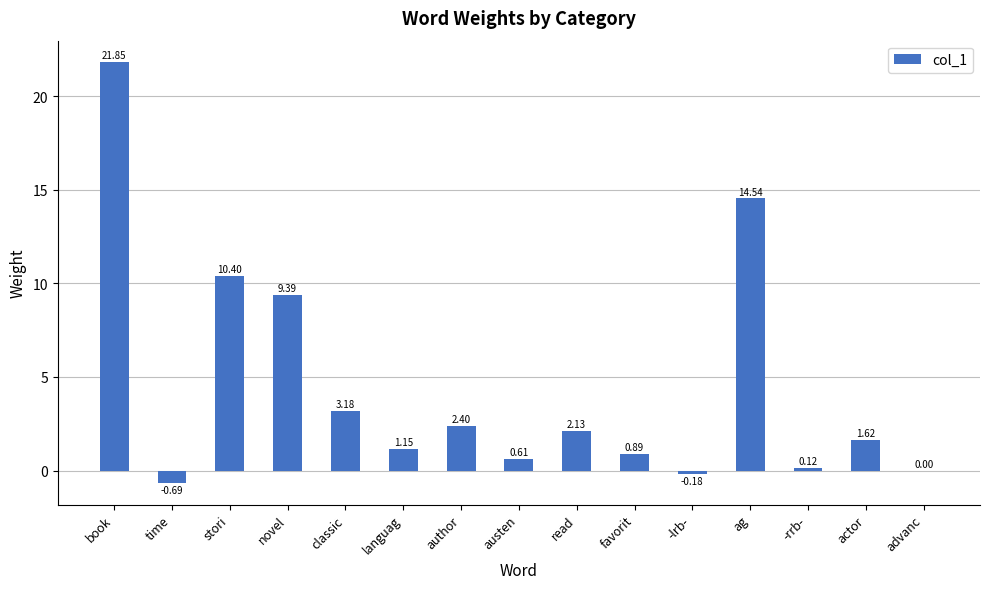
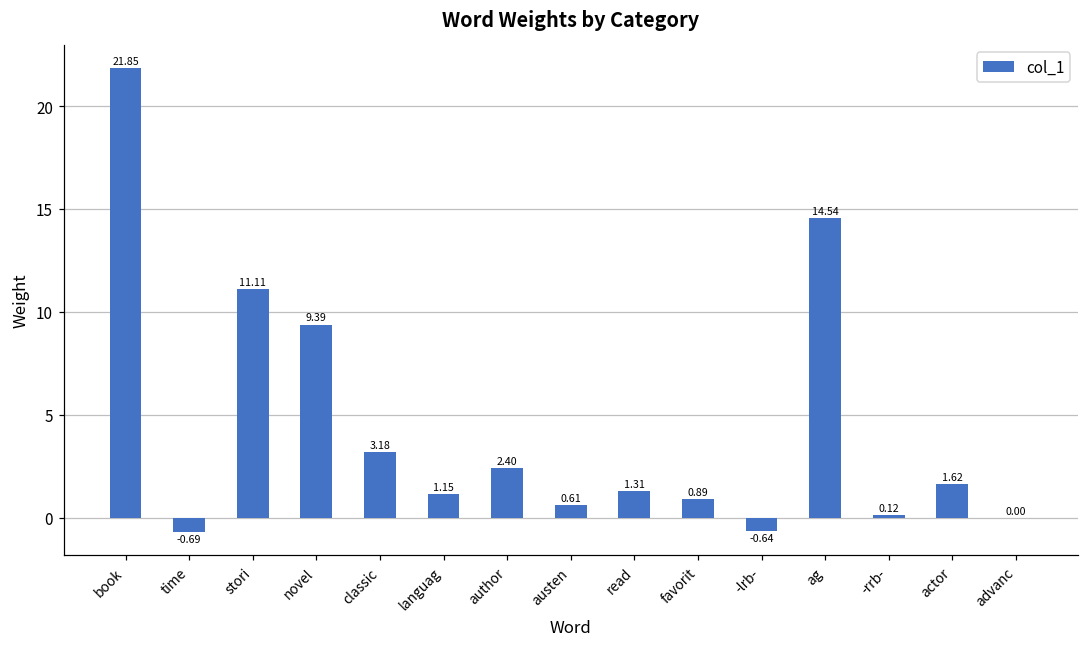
stori: 10.40 -> 11.11
read: 2.13 -> 1.31
-lrb-: -0.18 -> -0.64
